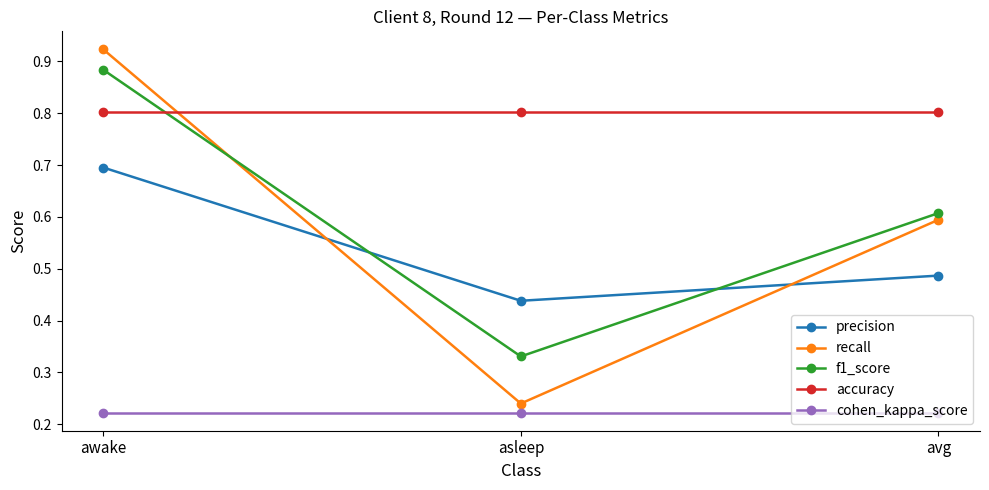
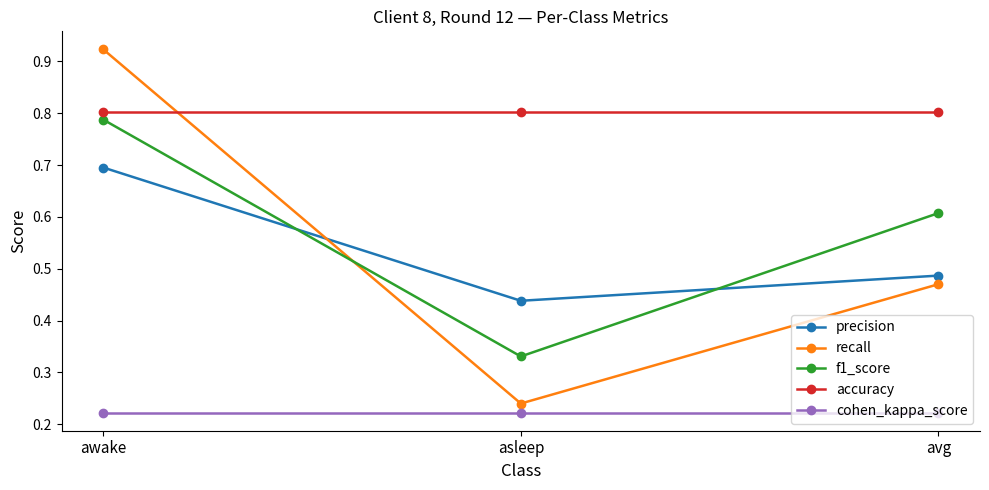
f1_score, awake: 0.88 -> 0.79
recall, avg: 0.59 -> 0.47
